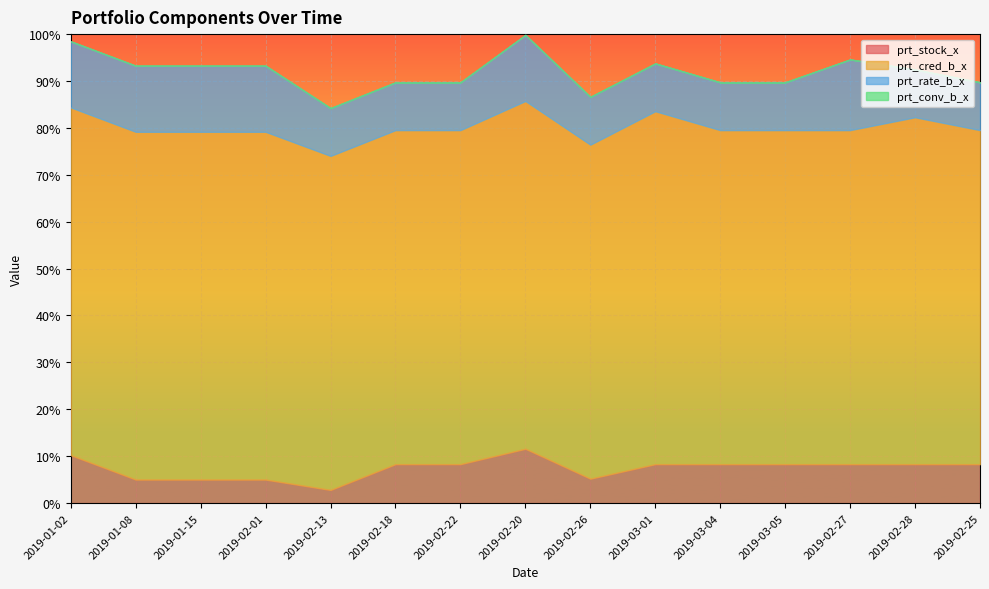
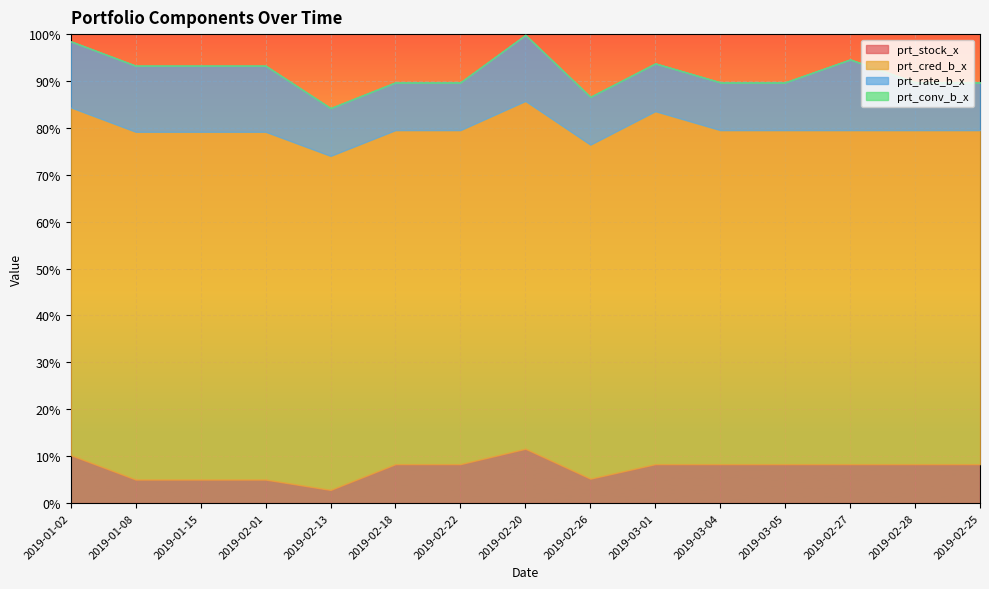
prt_cred_b_x, 2019-02-28: 74% -> 71%
